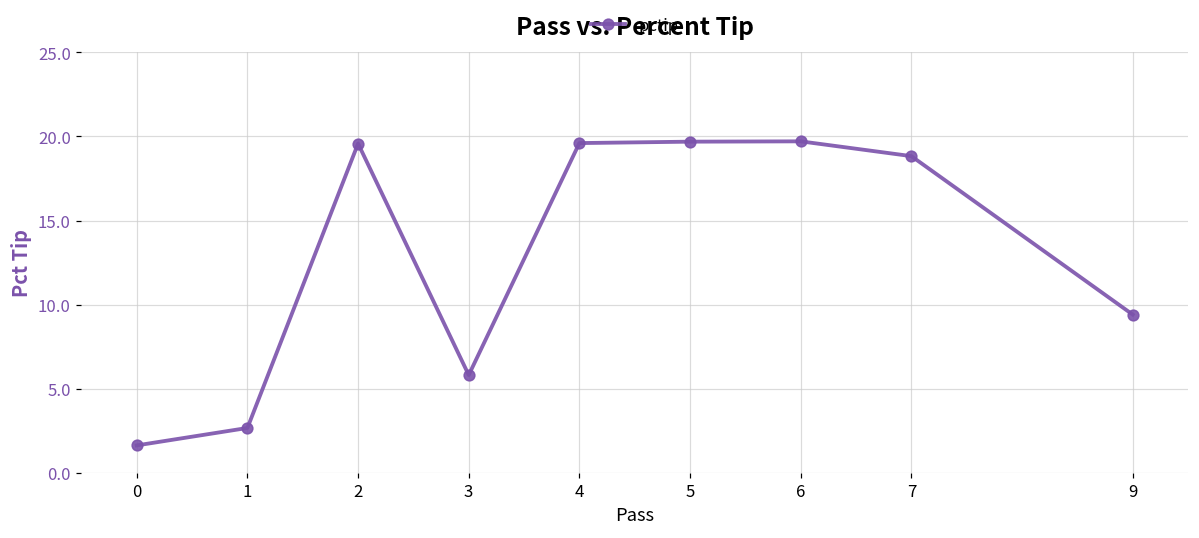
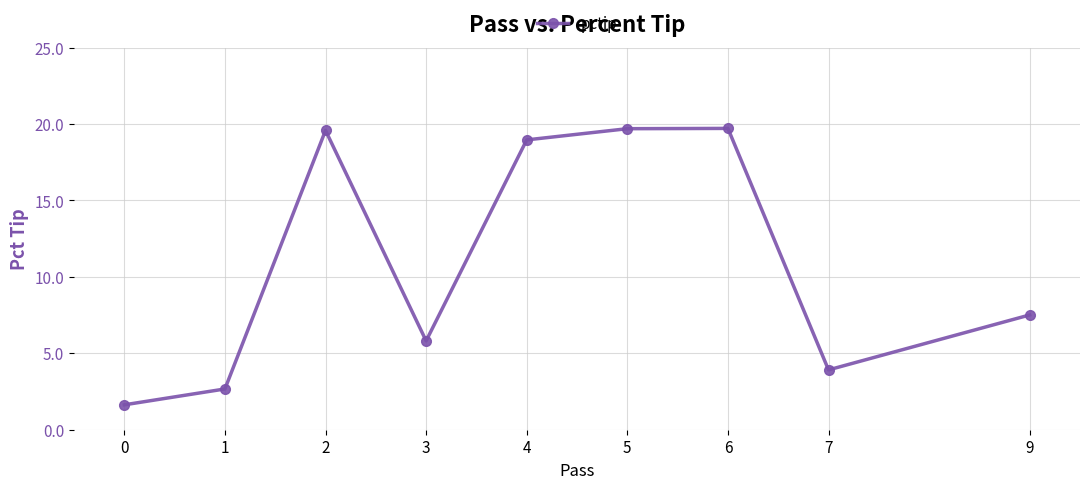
4: 19.6 -> 19.0
7: 18.8 -> 3.9
9: 9.4 -> 7.5
